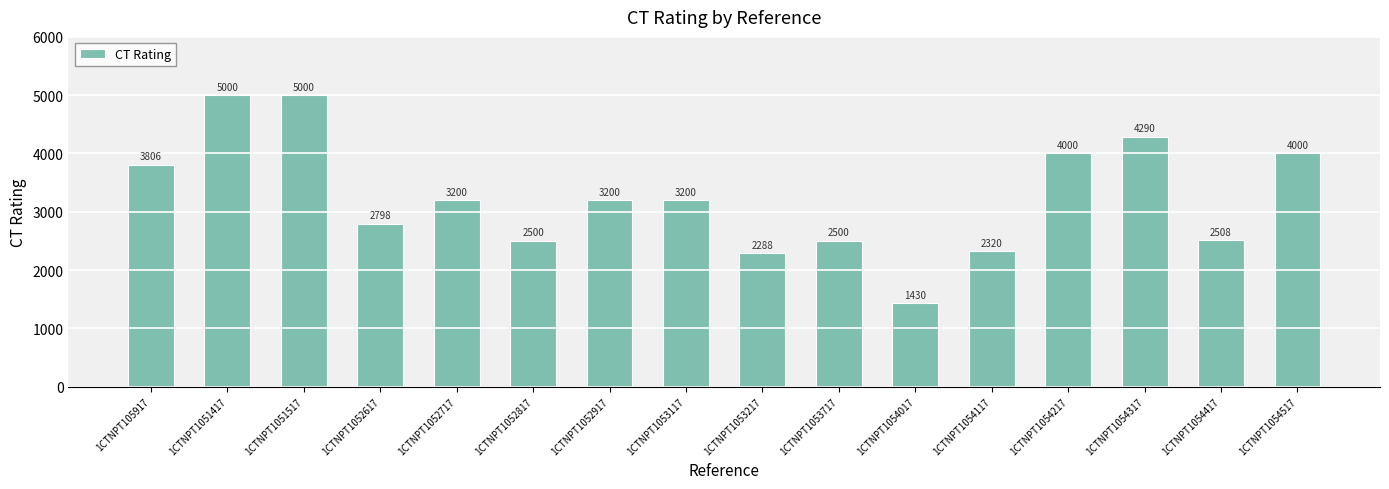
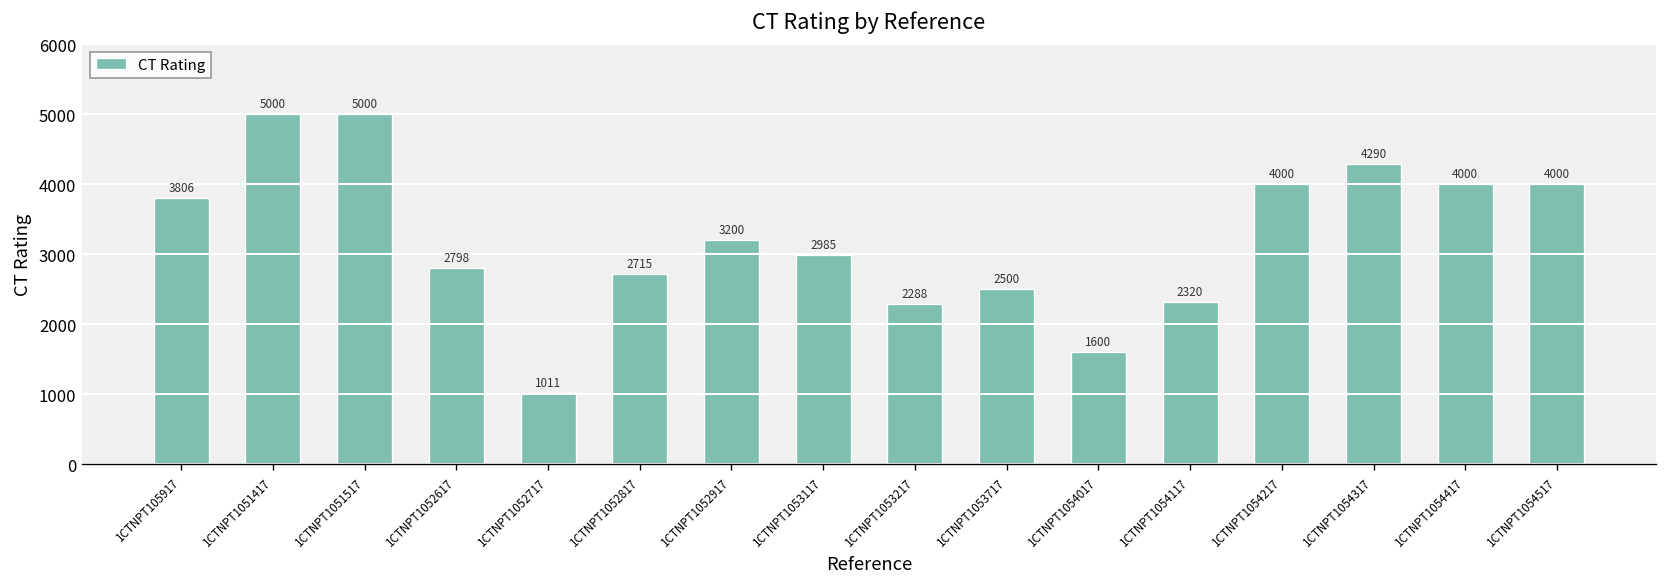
1CTNPT1052717: 3200 -> 1011
1CTNPT1052817: 2500 -> 2715
1CTNPT1053117: 3200 -> 2985
1CTNPT1054017: 1430 -> 1600
1CTNPT1054417: 2508 -> 4000
